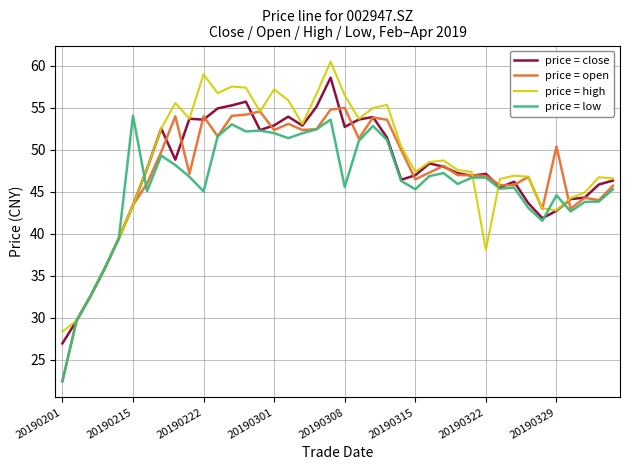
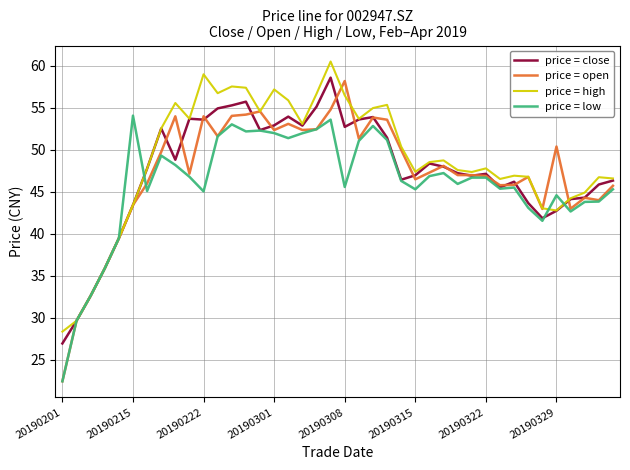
price = open, 20190308: 55 -> 58
price = high, 20190322: 38 -> 48
